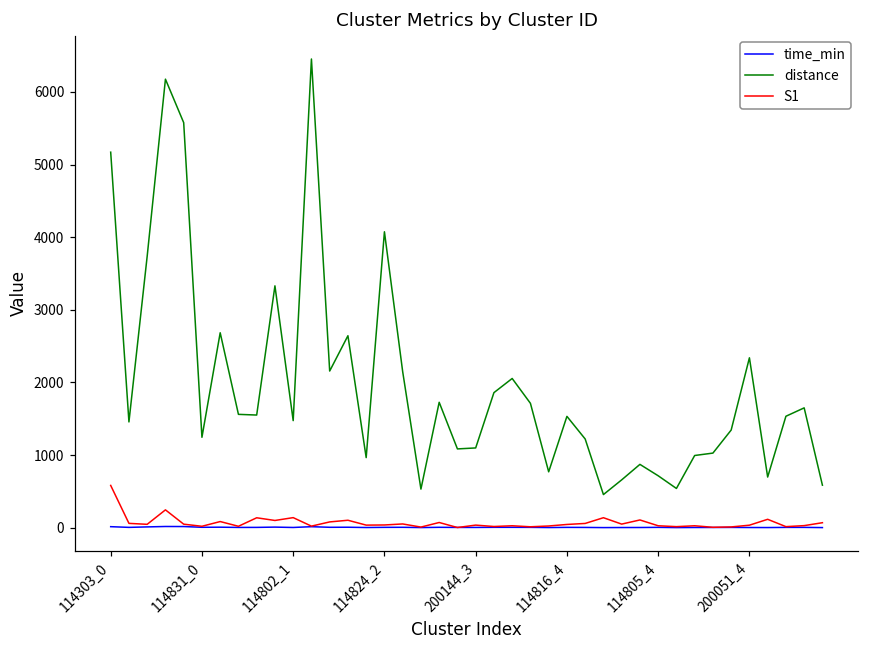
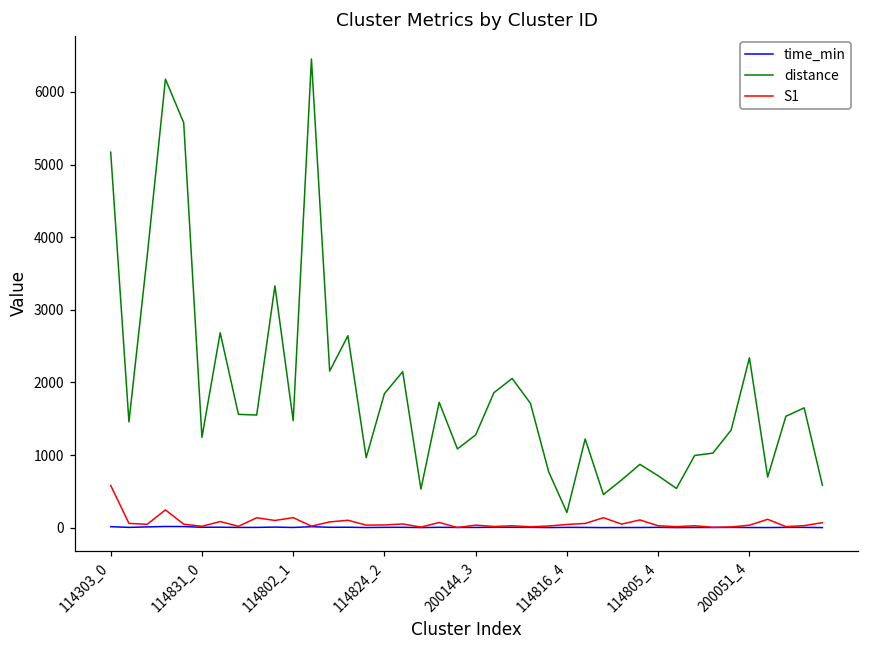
distance, 114824_2: 4100 -> 1800
distance, 200144_3: 1100 -> 1300
distance, 114816_4: 1500 -> 200
